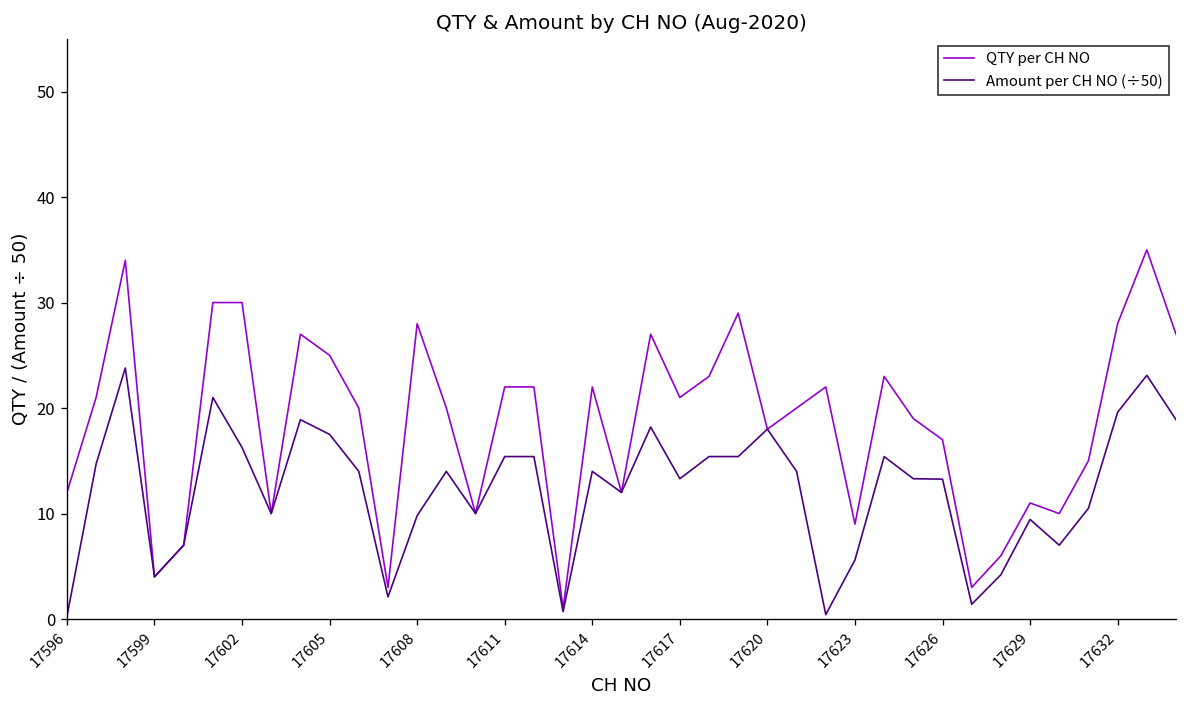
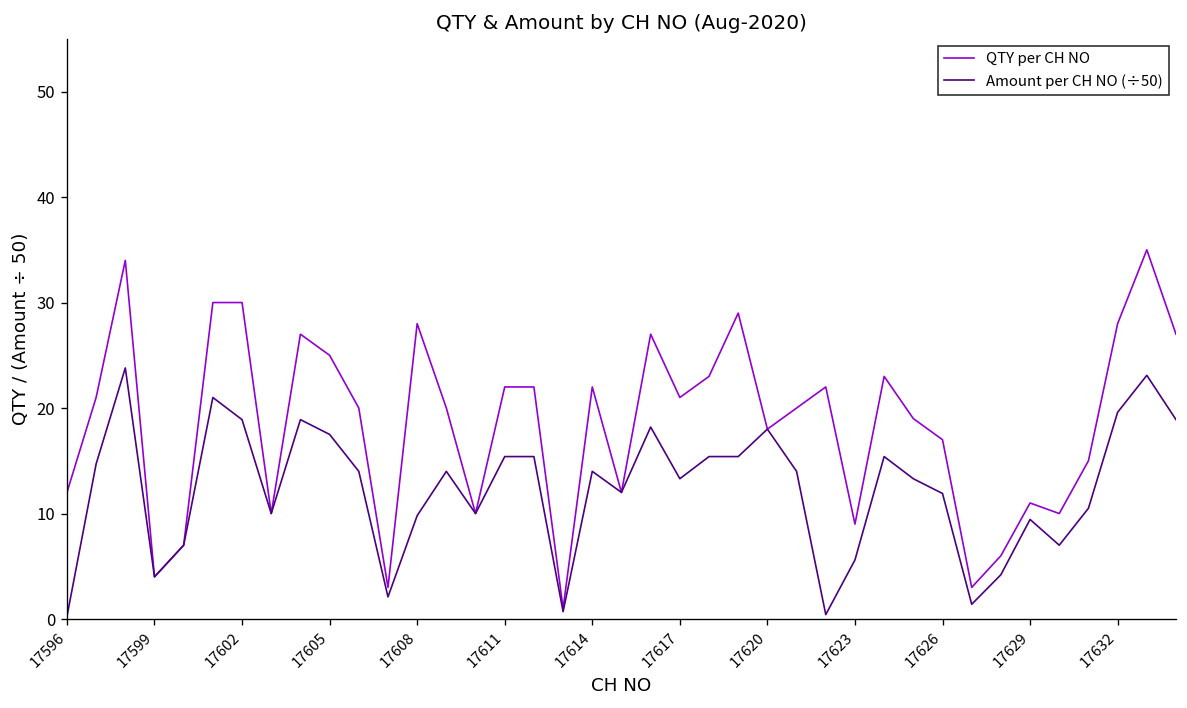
Amount per CH NO (÷50), 17602: 16 -> 19
Amount per CH NO (÷50), 17626: 13 -> 12
